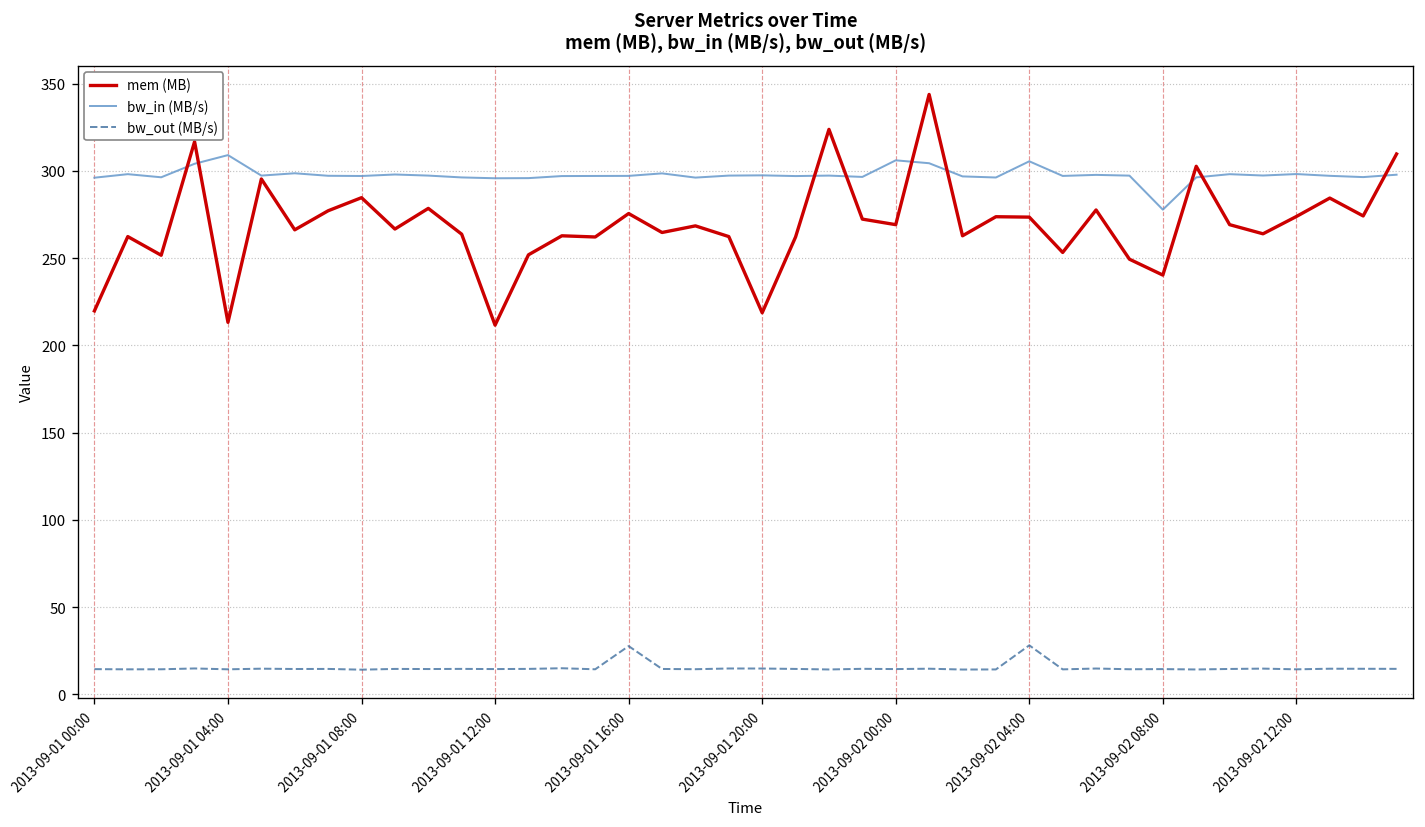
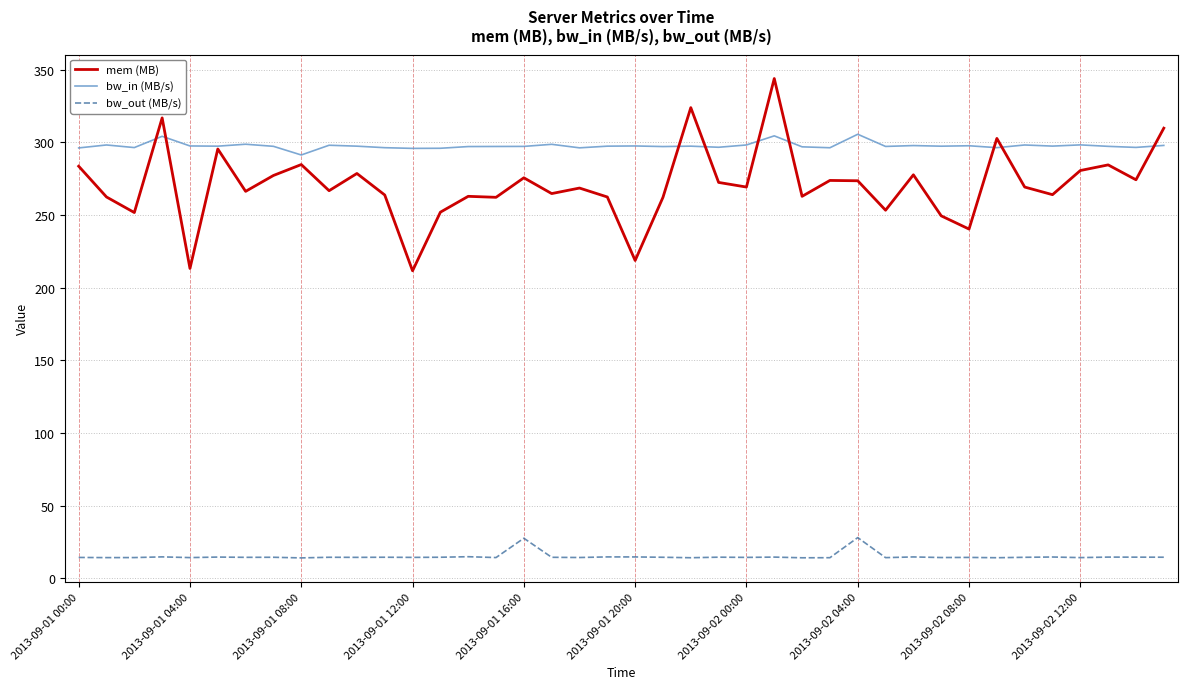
mem (MB), 2013-09-01 00:00: 220 -> 284
bw_in (MB/s), 2013-09-01 04:00: 309 -> 297
bw_in (MB/s), 2013-09-01 08:00: 297 -> 291
bw_in (MB/s), 2013-09-02 00:00: 306 -> 298
bw_in (MB/s), 2013-09-02 08:00: 278 -> 298
mem (MB), 2013-09-02 12:00: 274 -> 281
